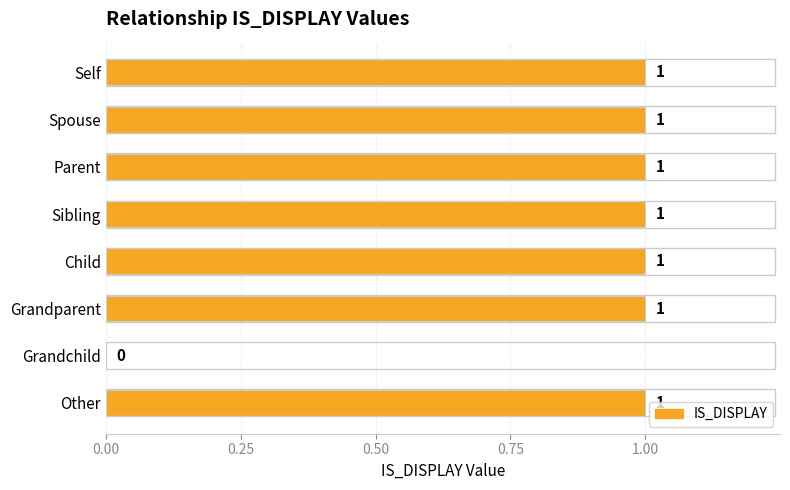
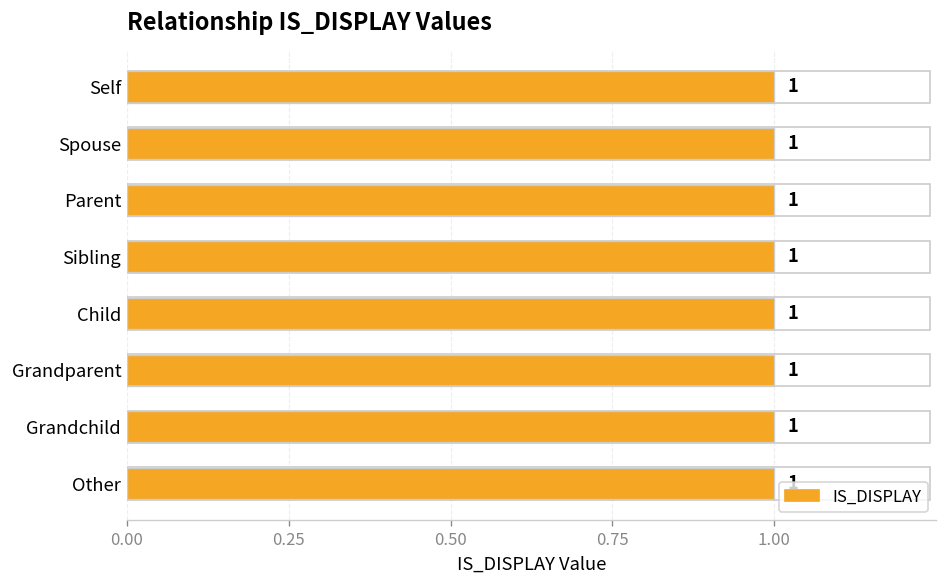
Grandchild: 0 -> 1
